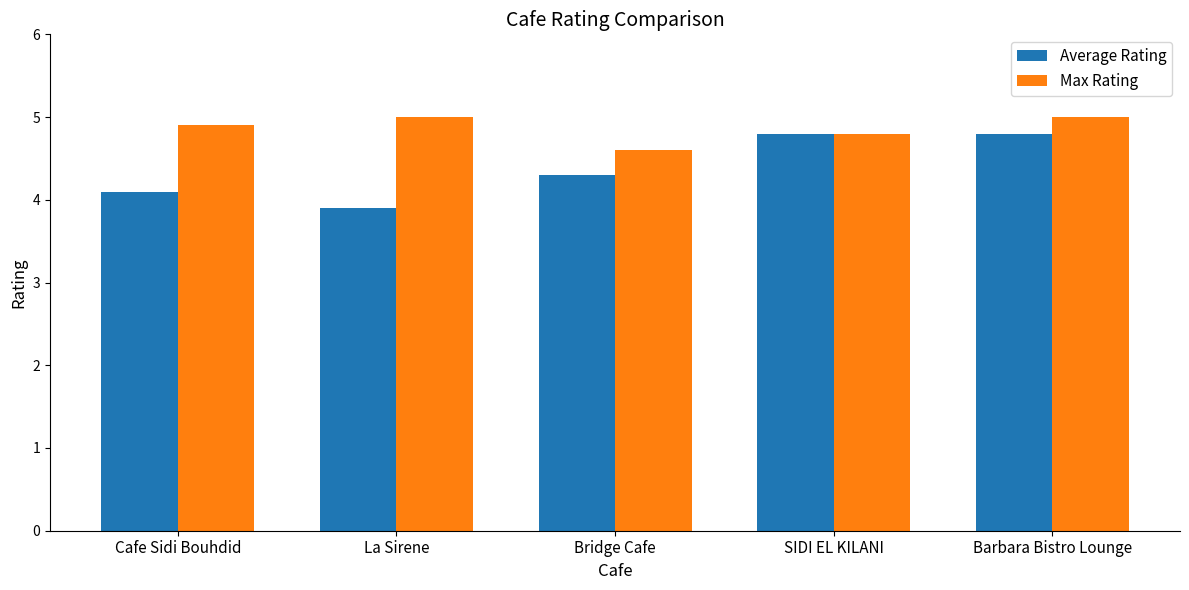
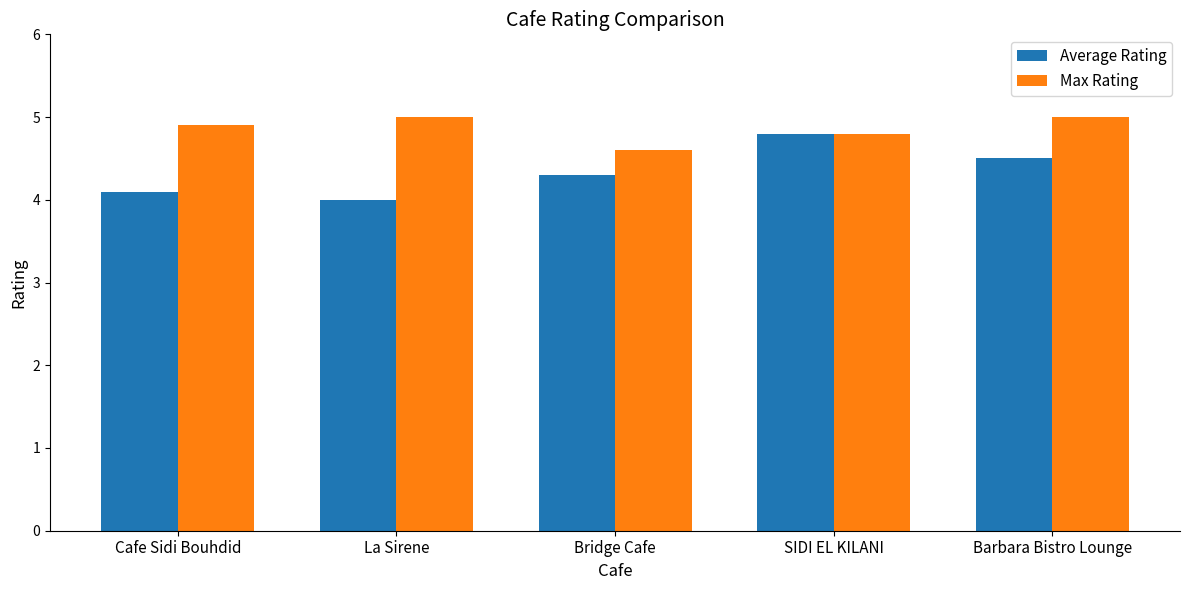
Average Rating, La Sirene: 3.9 -> 4.0
Average Rating, Barbara Bistro Lounge: 4.8 -> 4.5
